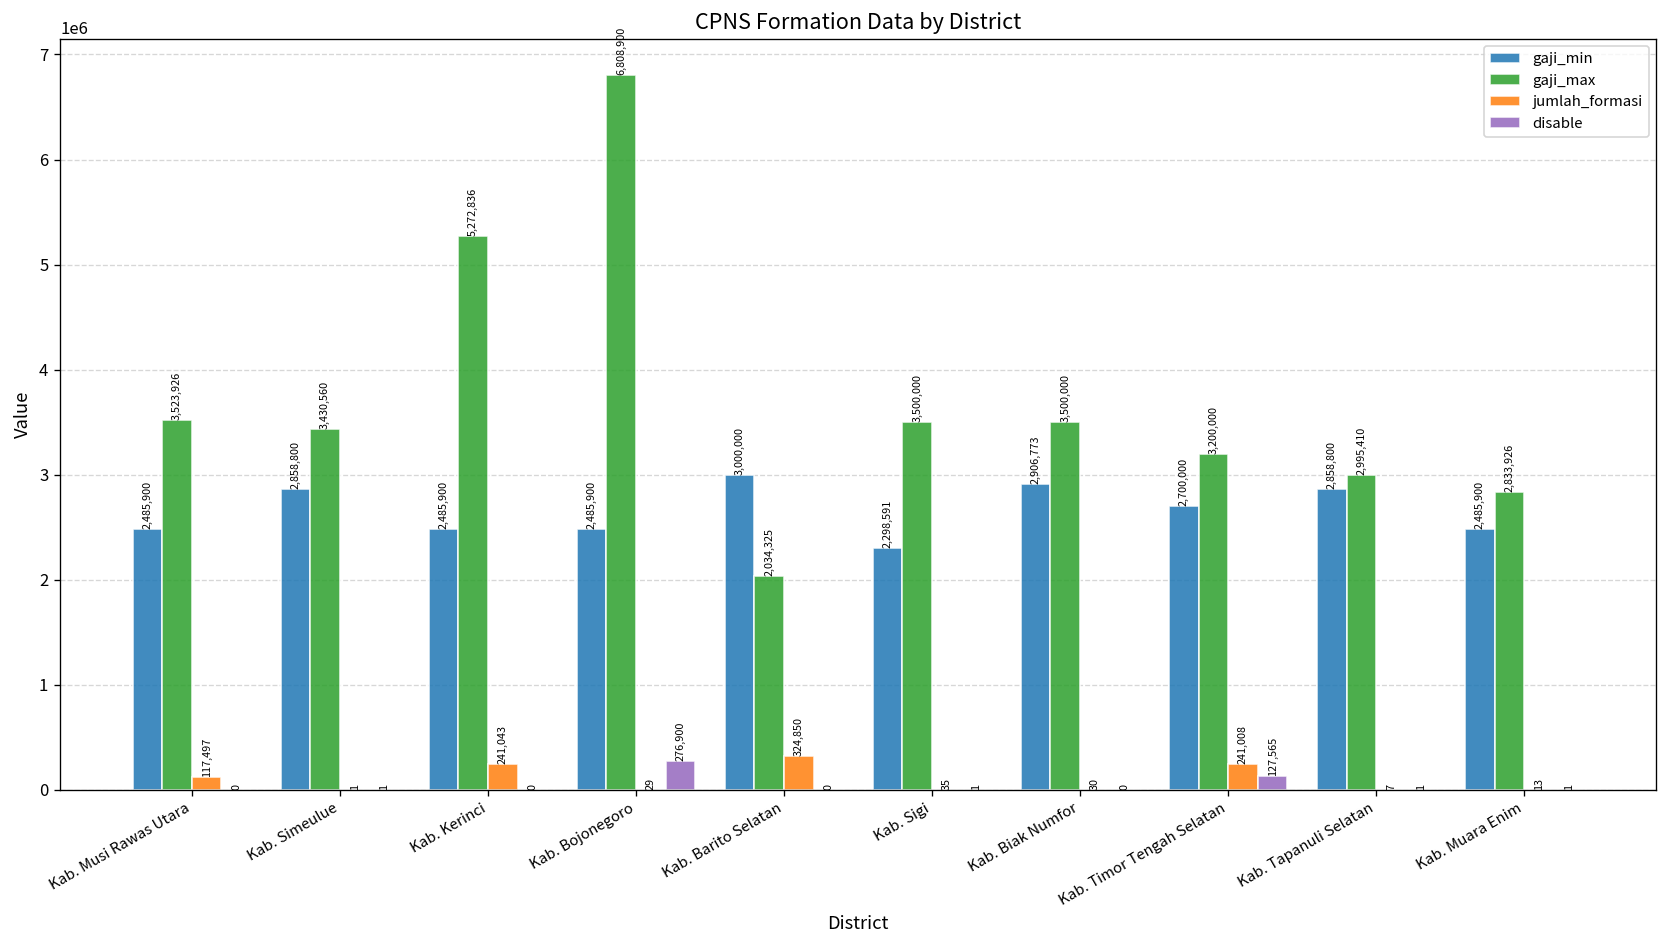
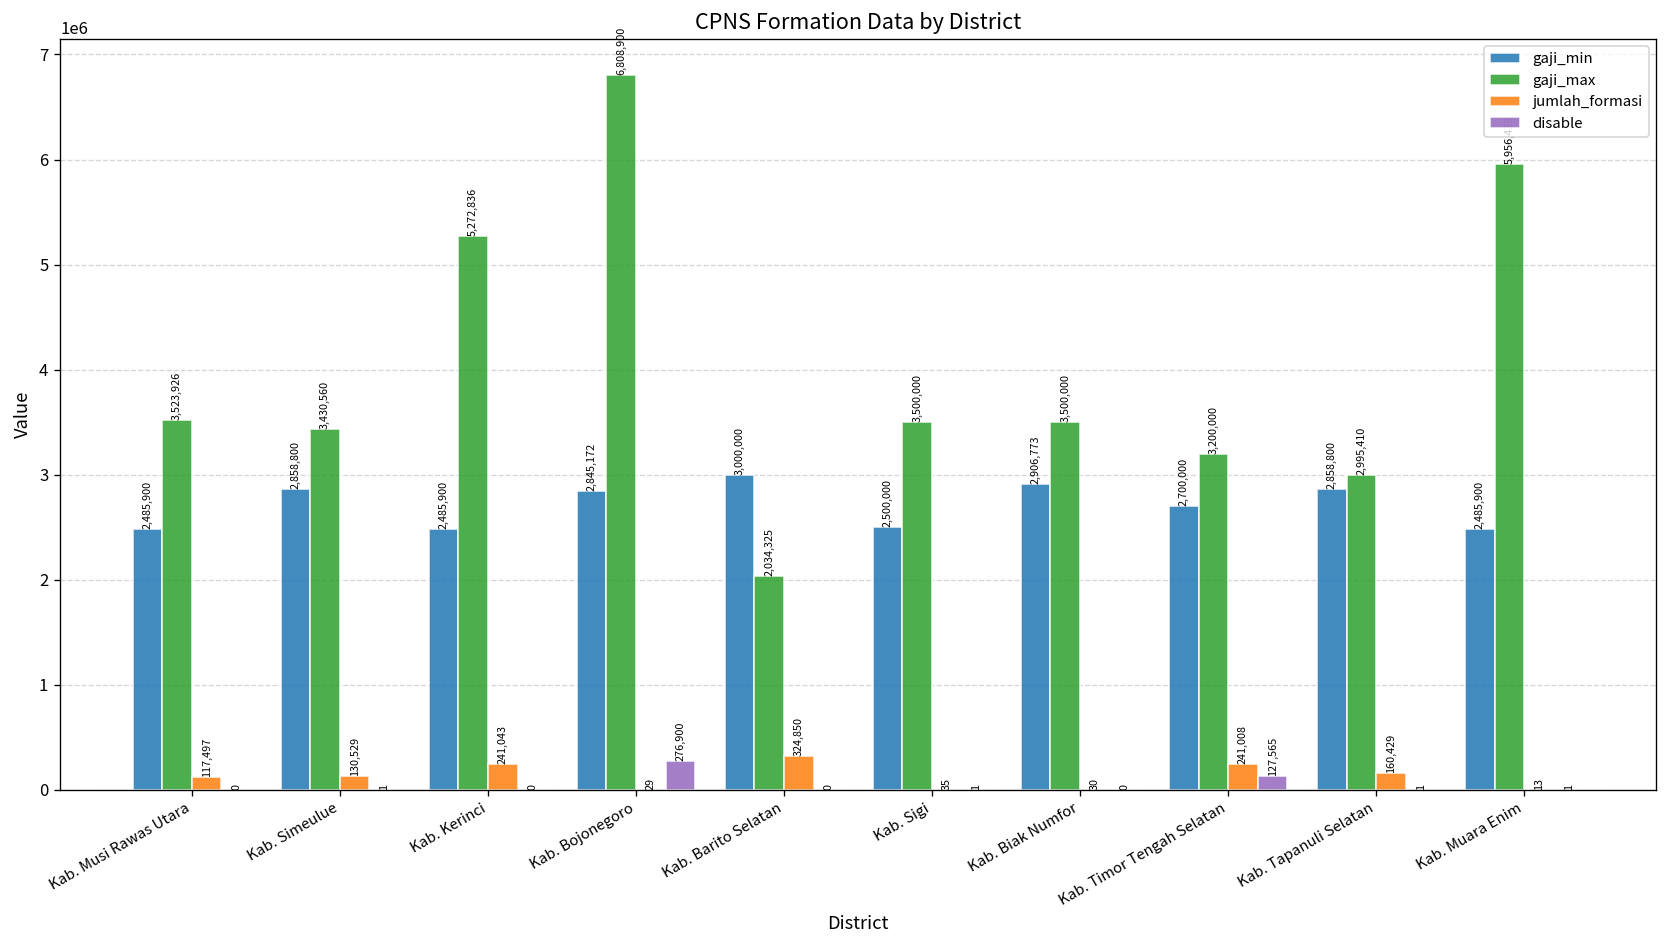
jumlah_formasi, Kab. Simeulue: 1 -> 130,529
gaji_min, Kab. Bojonegoro: 2,485,900 -> 2,845,172
gaji_min, Kab. Sigi: 2,298,591 -> 2,500,000
jumlah_formasi, Kab. Tapanuli Selatan: 7 -> 160,429
gaji_max, Kab. Muara Enim: 2800000 -> 6000000
